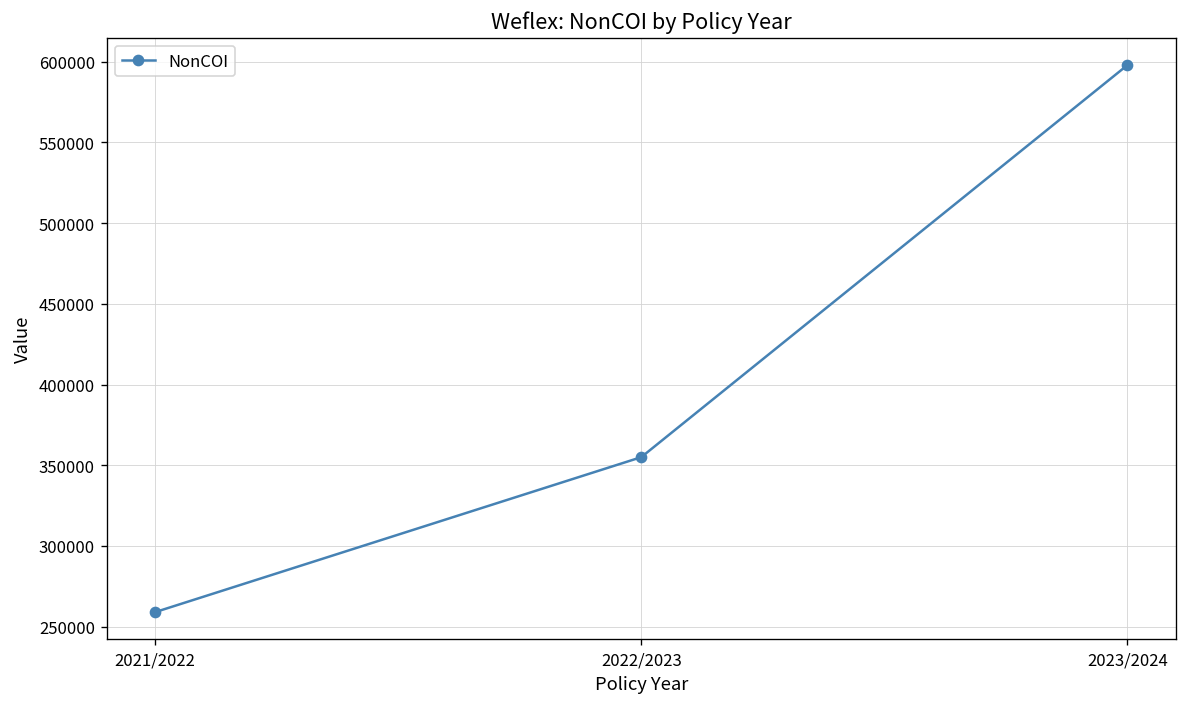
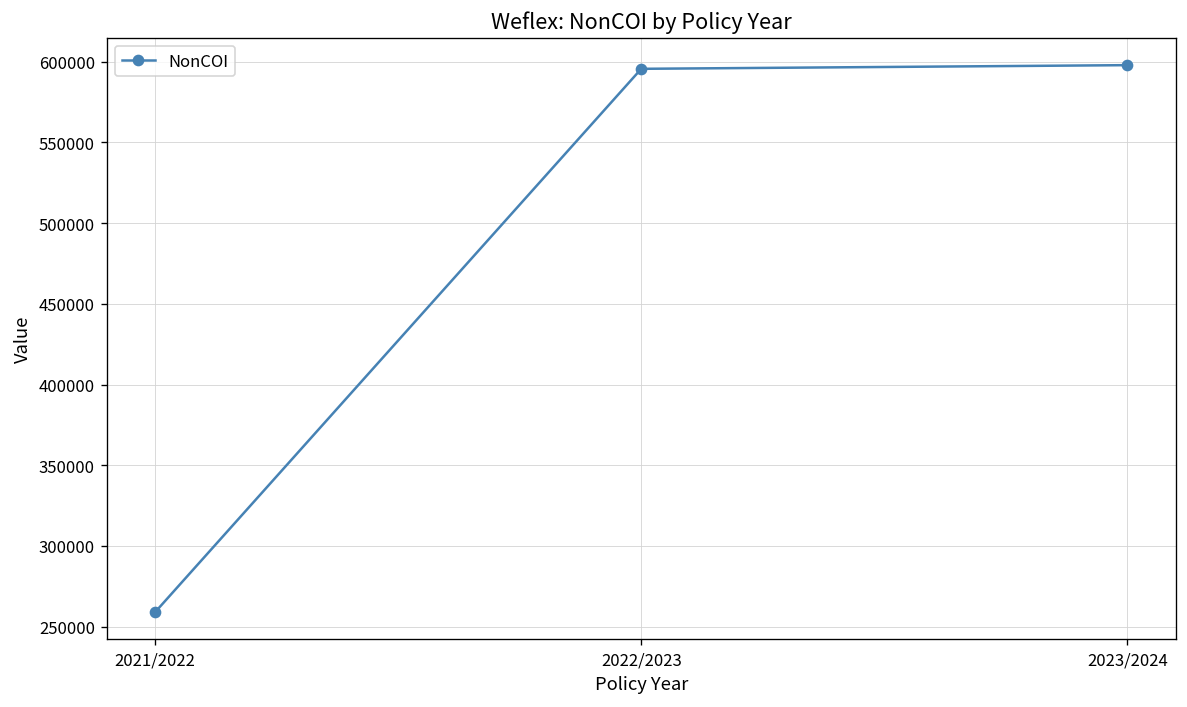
2022/2023: 355000 -> 596000
